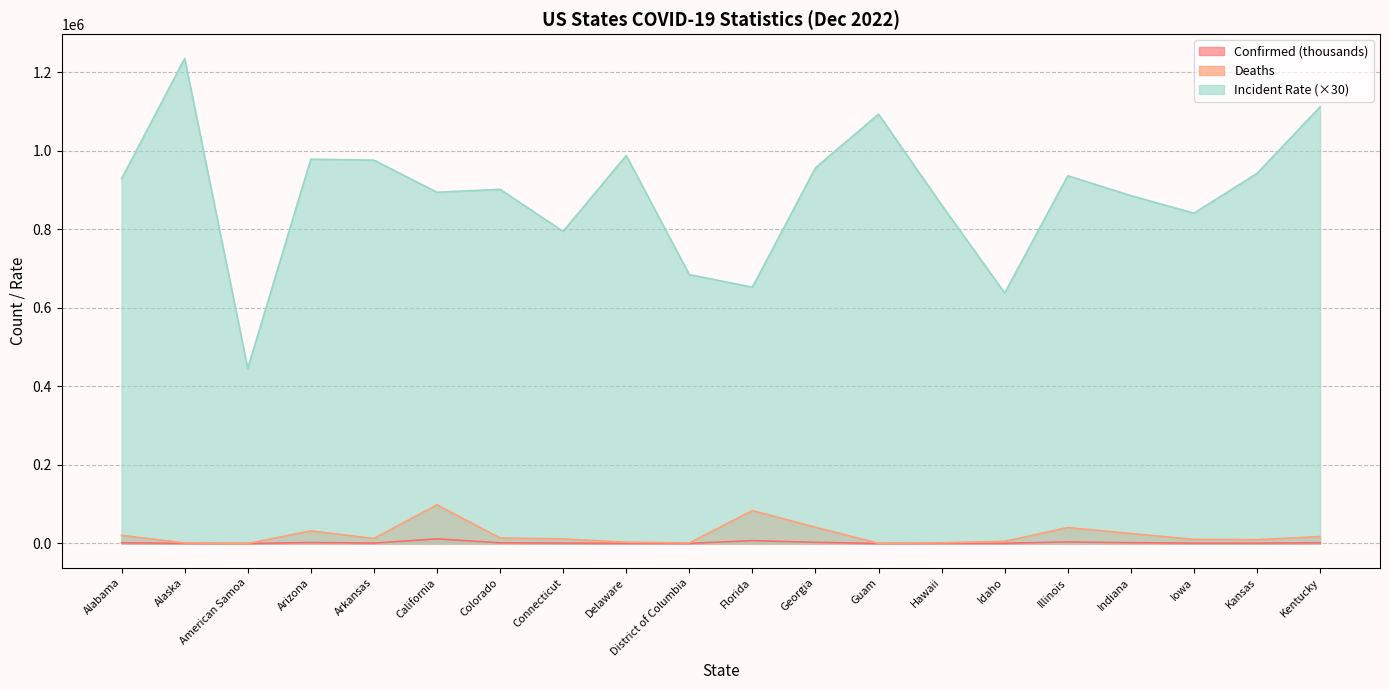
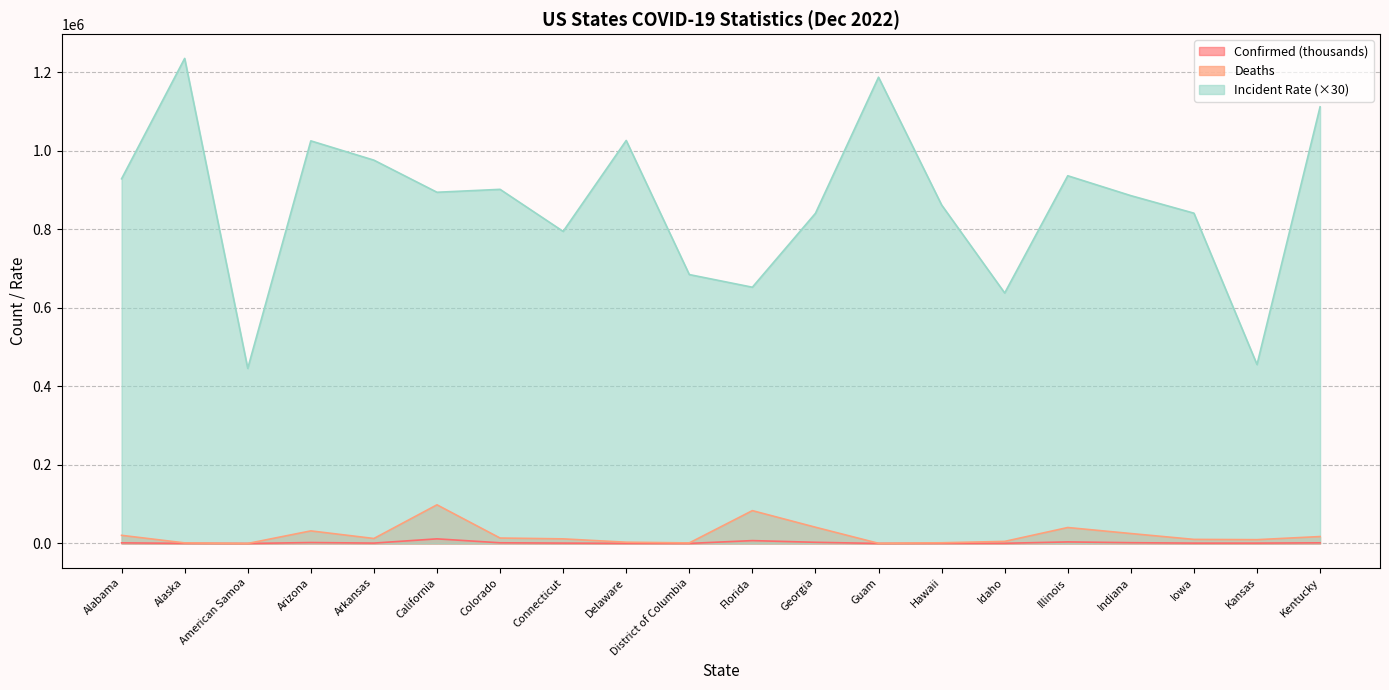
Incident Rate (×30), Arizona: 980000 -> 1020000
Incident Rate (×30), Delaware: 990000 -> 1030000
Incident Rate (×30), Georgia: 960000 -> 840000
Incident Rate (×30), Guam: 1090000 -> 1190000
Incident Rate (×30), Kansas: 940000 -> 460000
